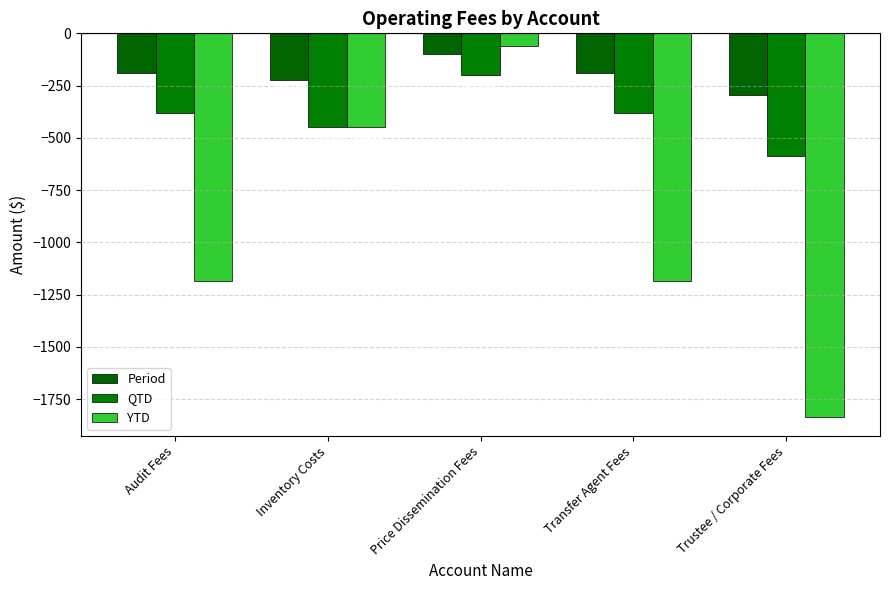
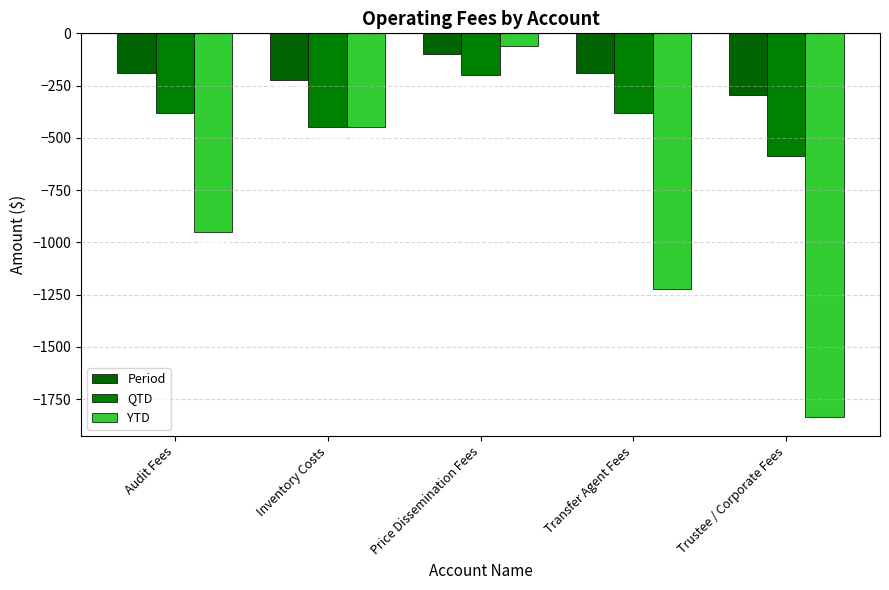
YTD, Audit Fees: -1180 -> -950
YTD, Transfer Agent Fees: -1180 -> -1220
